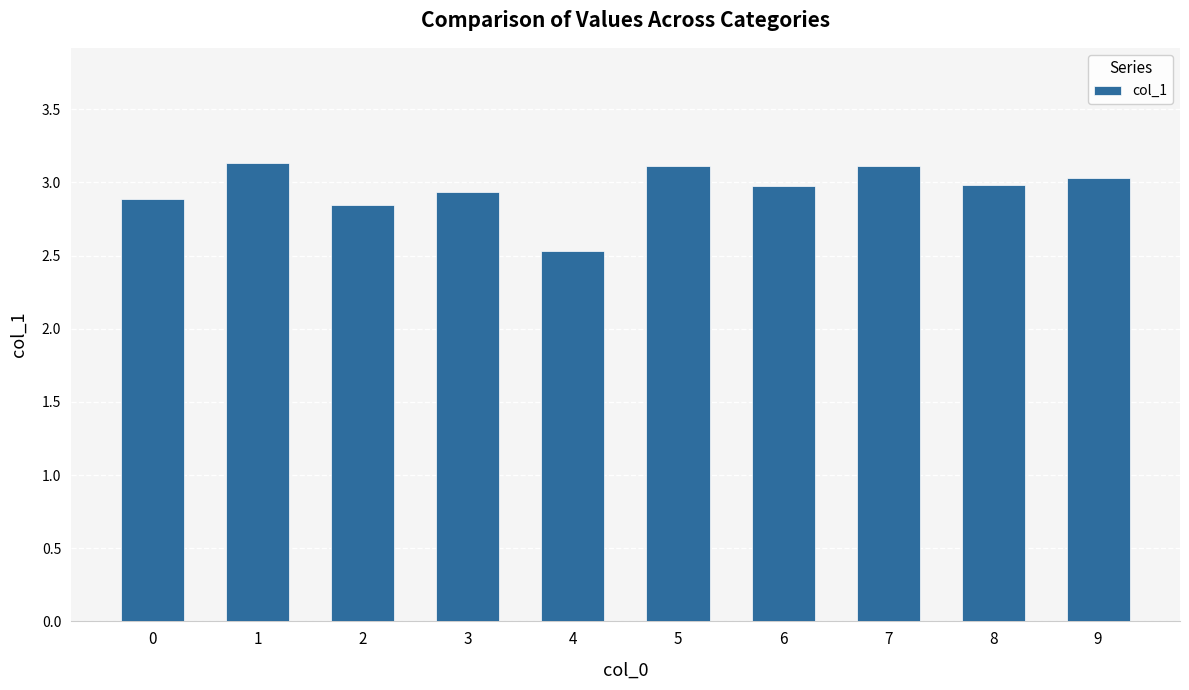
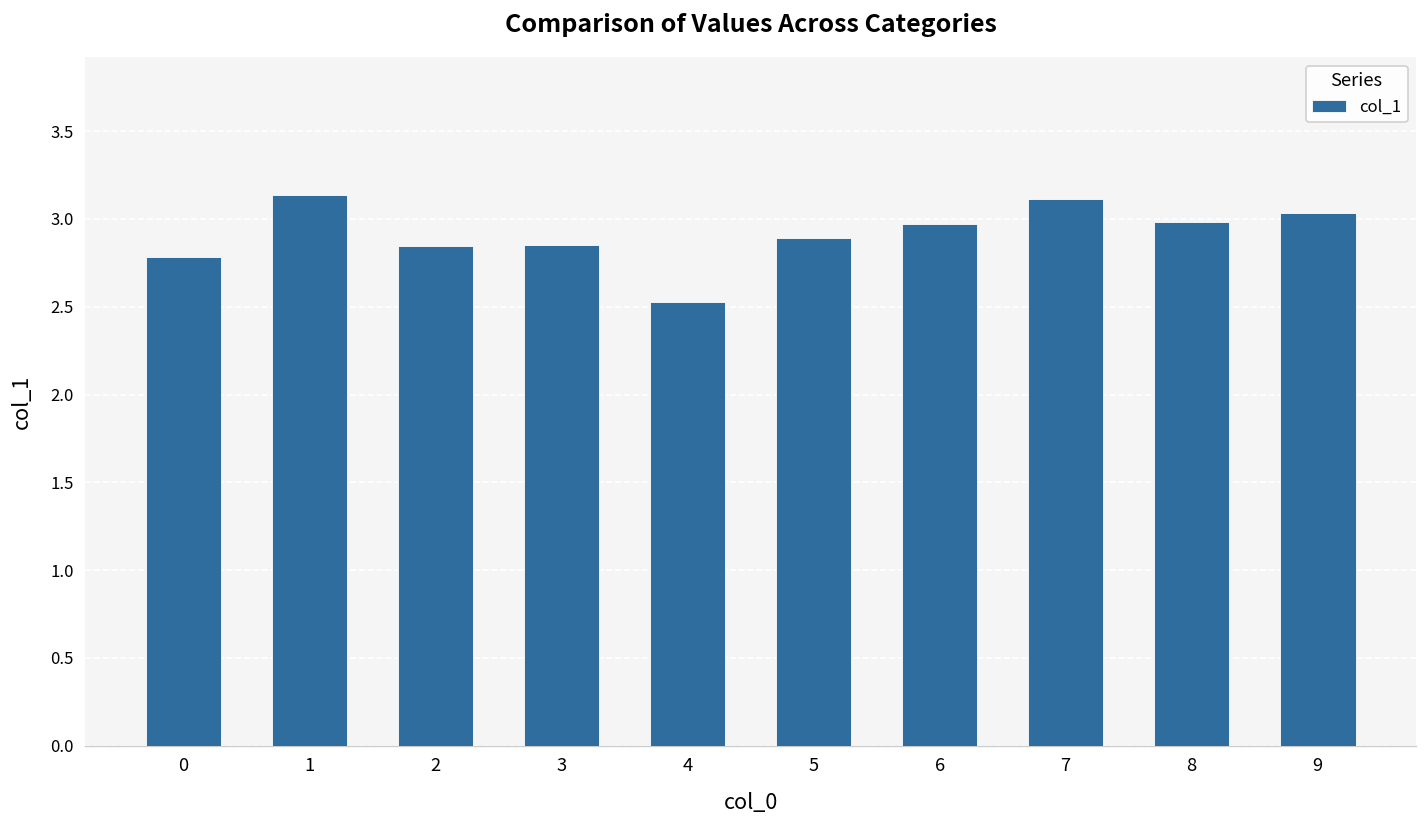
0: 2.89 -> 2.78
3: 2.93 -> 2.85
5: 3.11 -> 2.89
